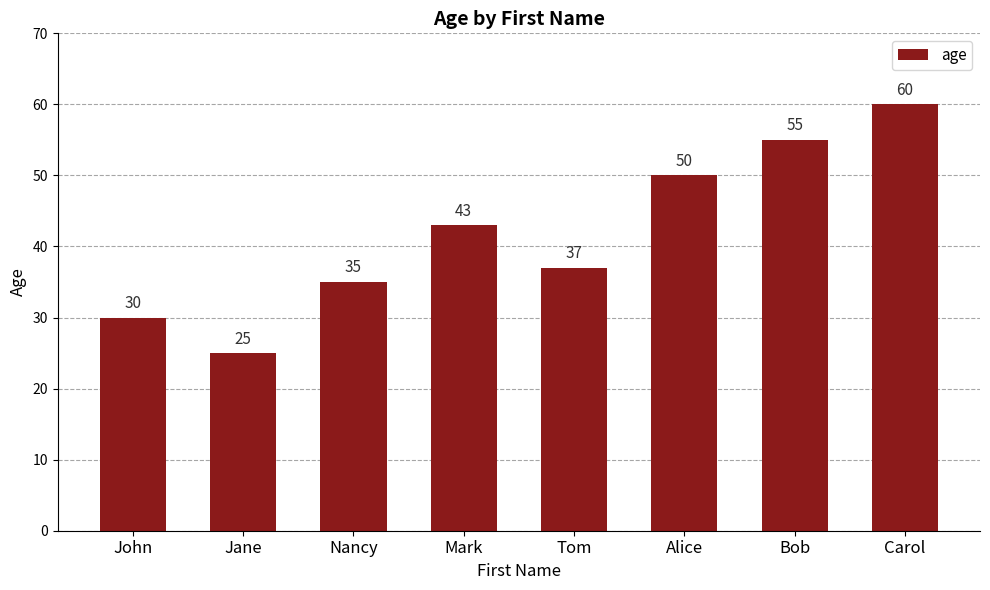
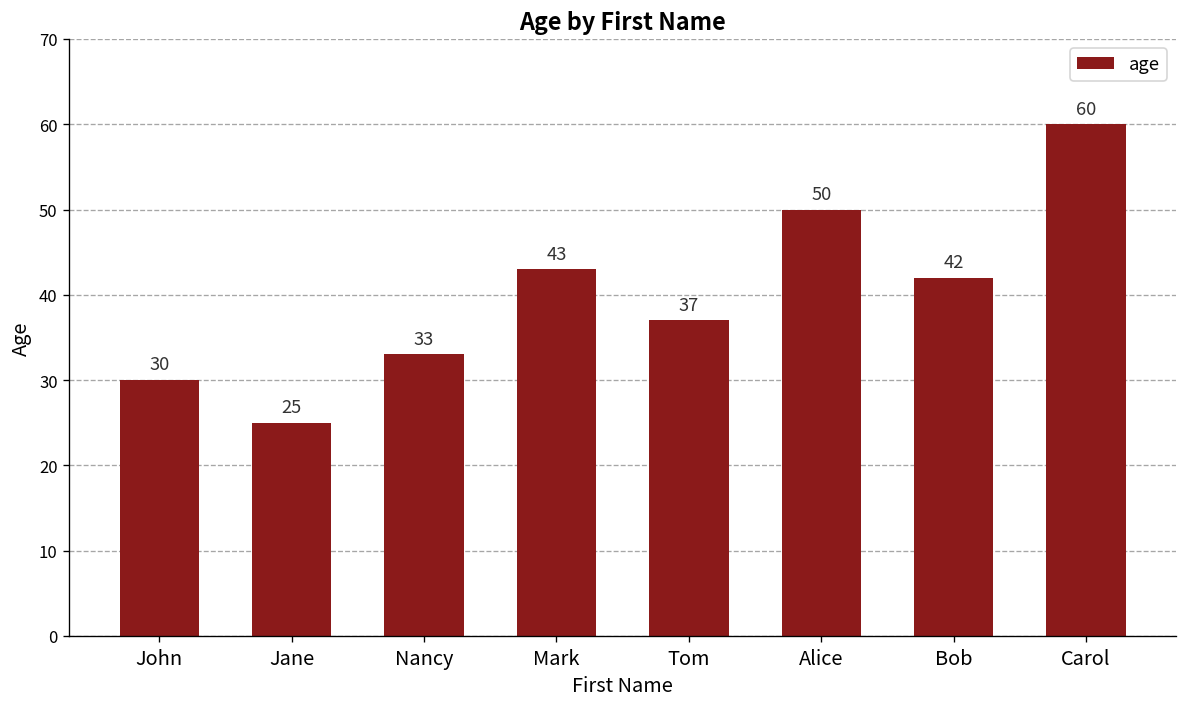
Nancy: 35 -> 33
Bob: 55 -> 42
